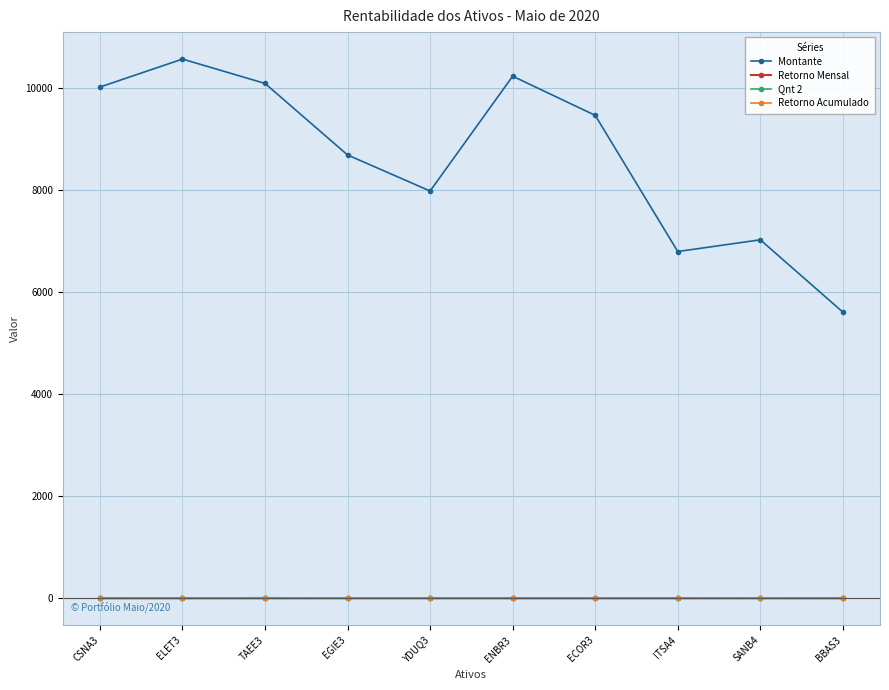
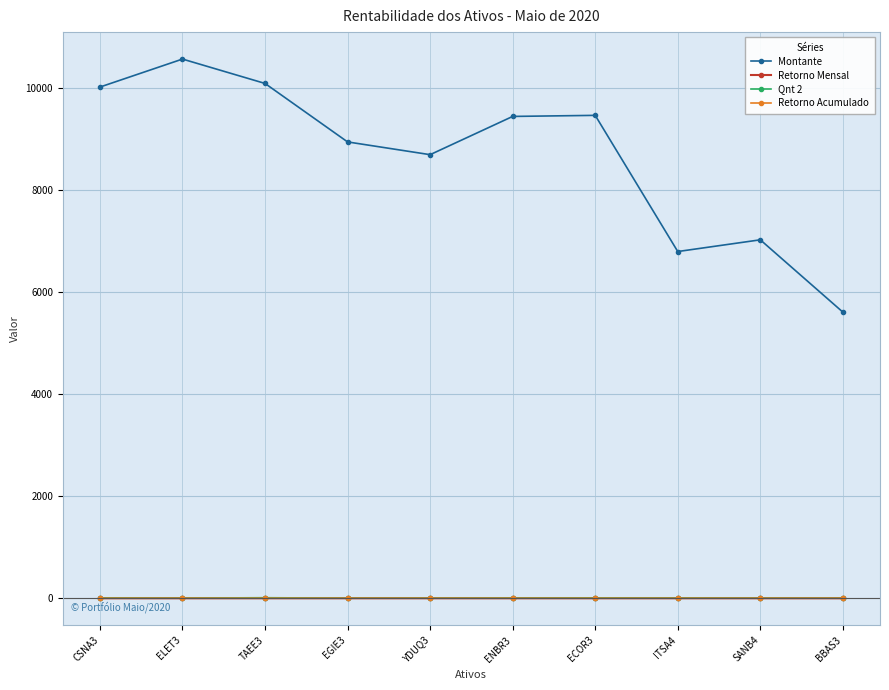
Montante, EGIE3: 8700 -> 9000
Montante, YDUQ3: 8000 -> 8700
Montante, ENBR3: 10200 -> 9500
